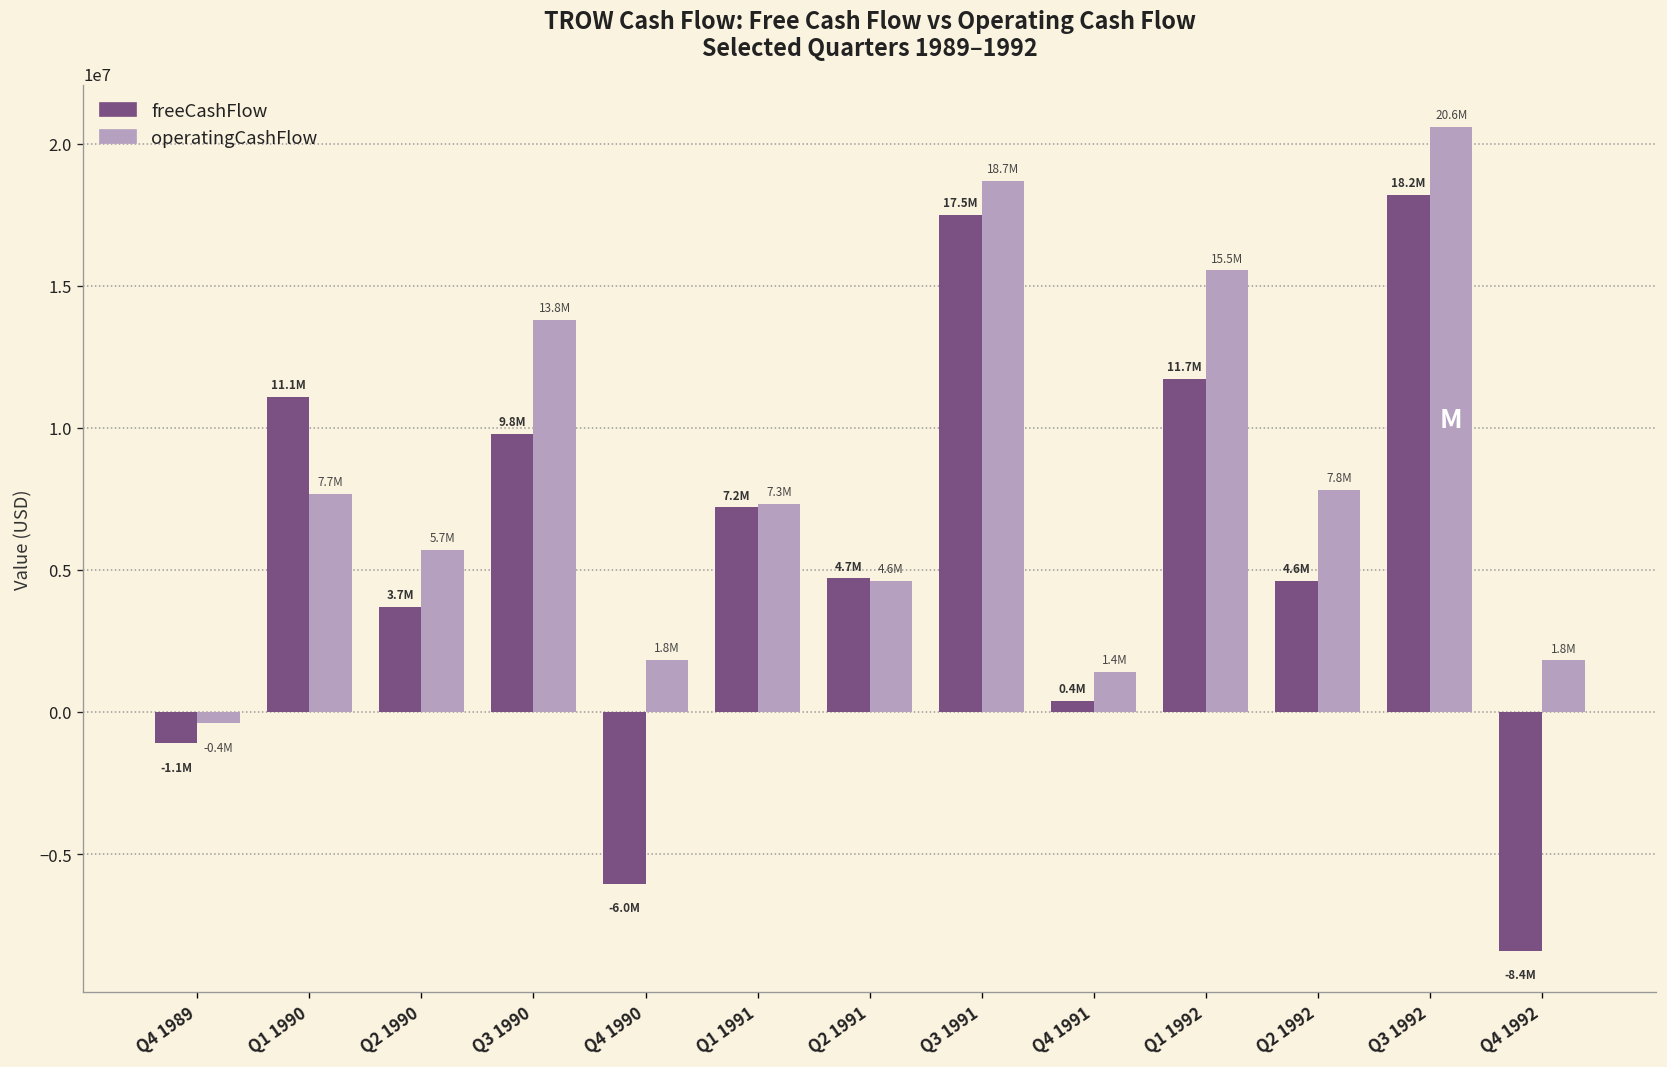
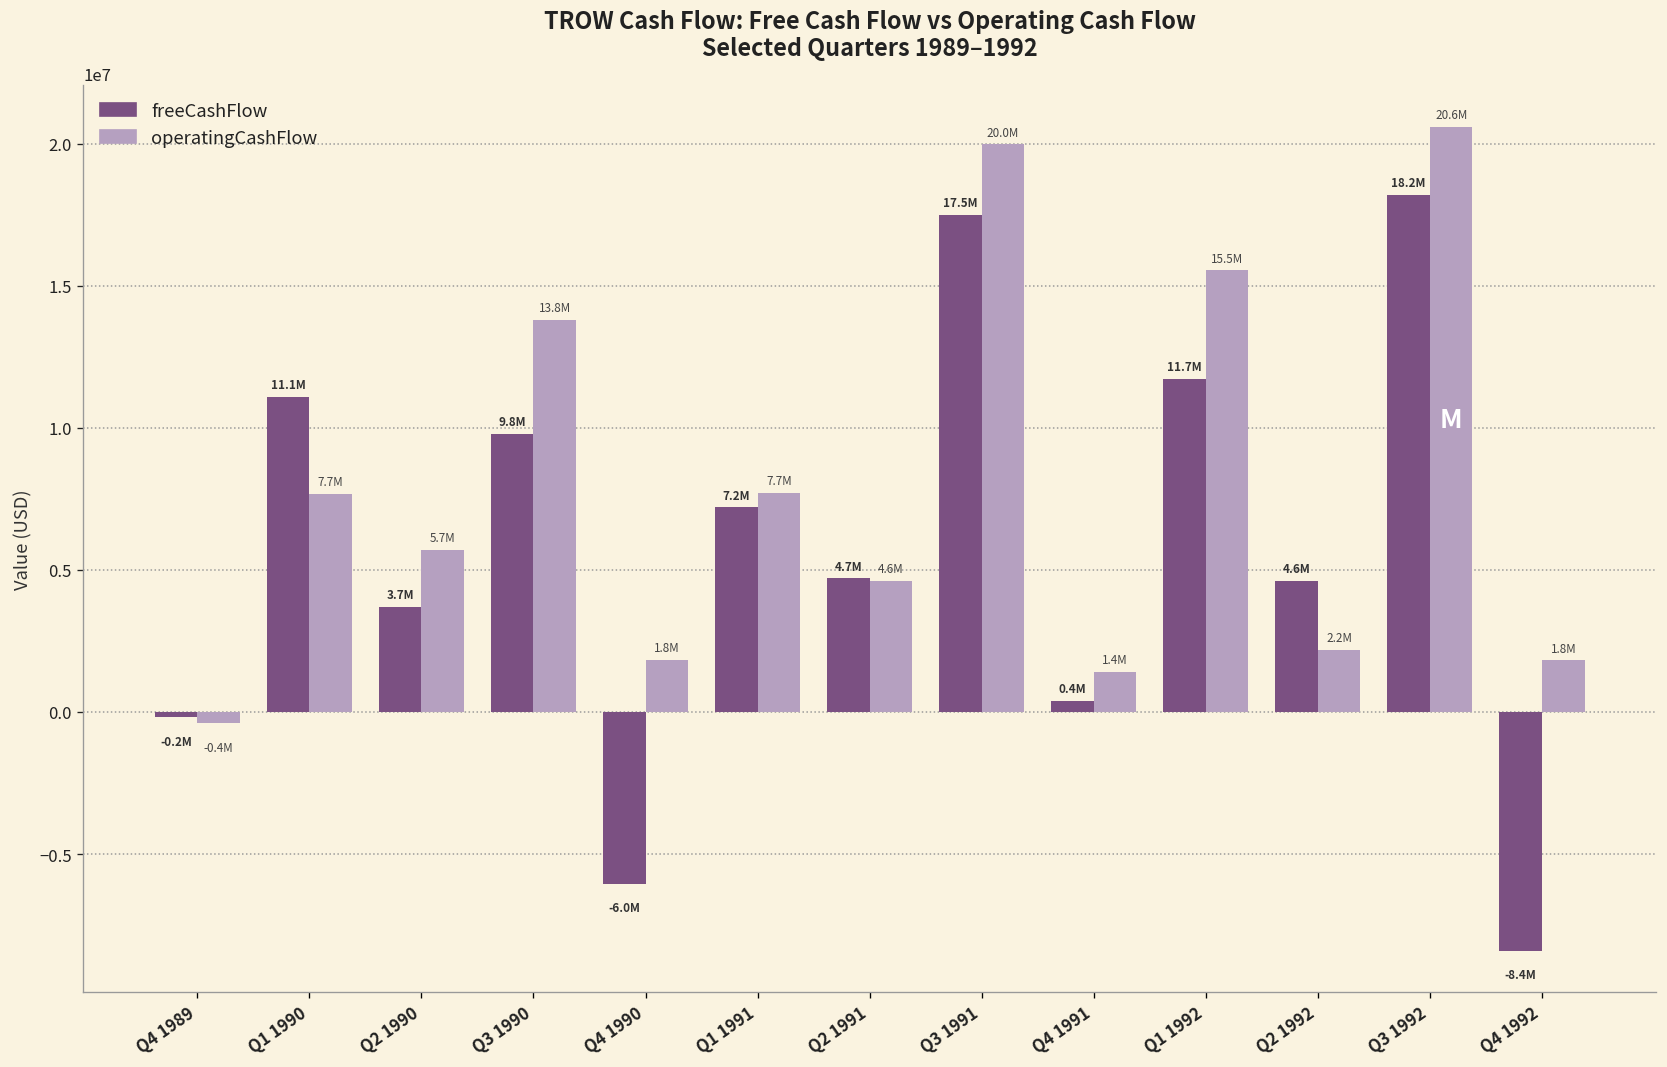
freeCashFlow, Q4 1989: -1.1M -> -0.2M
operatingCashFlow, Q1 1991: 7.3M -> 7.7M
operatingCashFlow, Q3 1991: 18.7M -> 20.0M
operatingCashFlow, Q2 1992: 7.8M -> 2.2M
